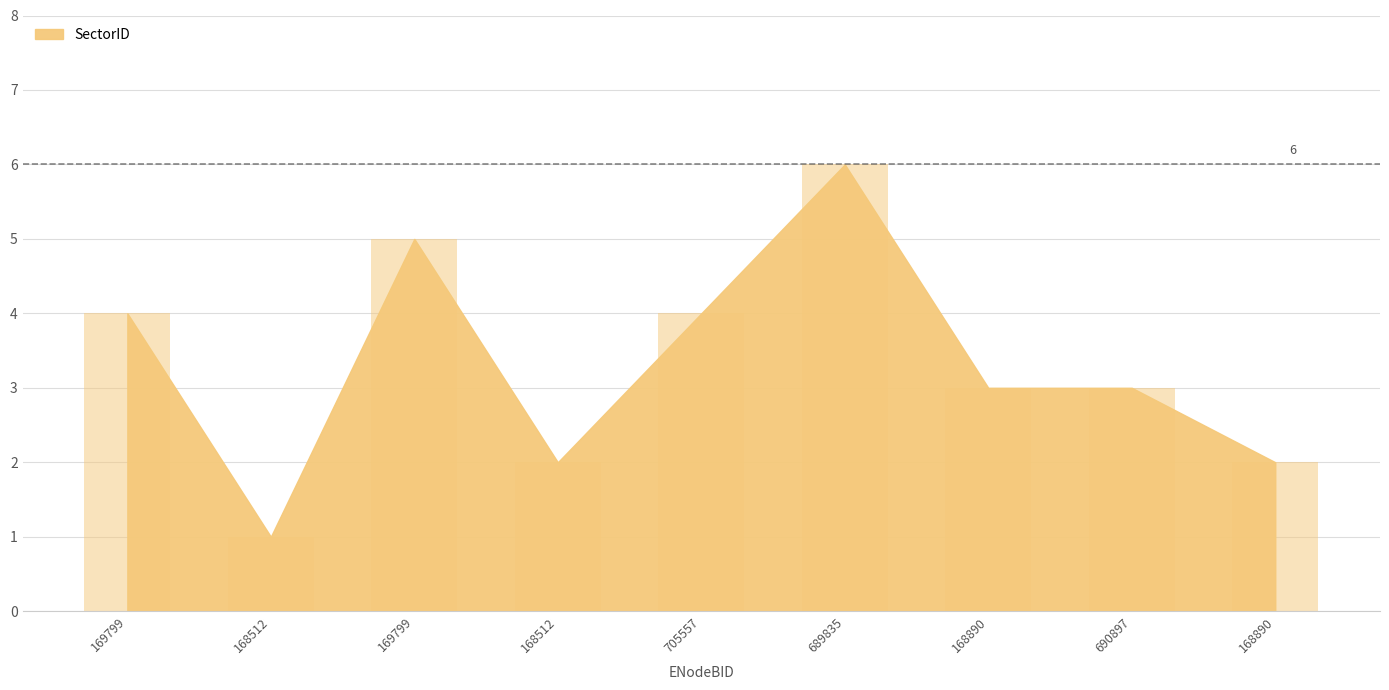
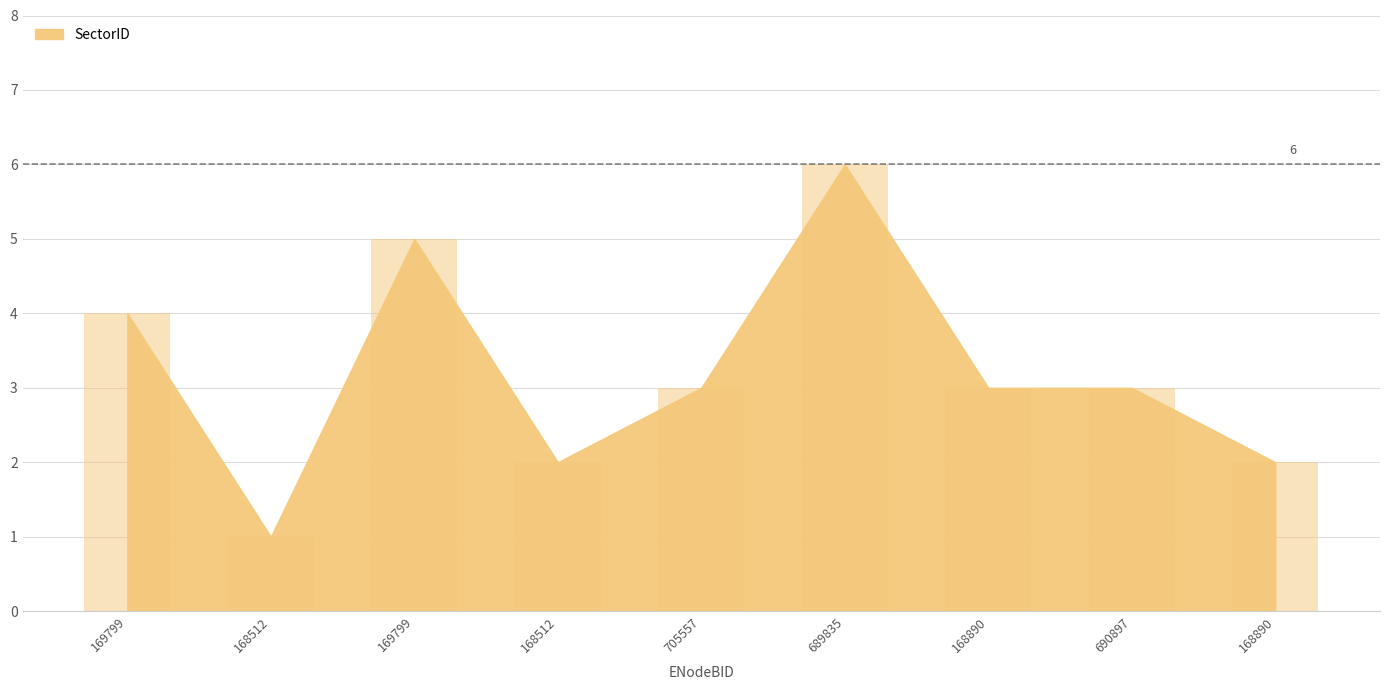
705557: 4 -> 3
